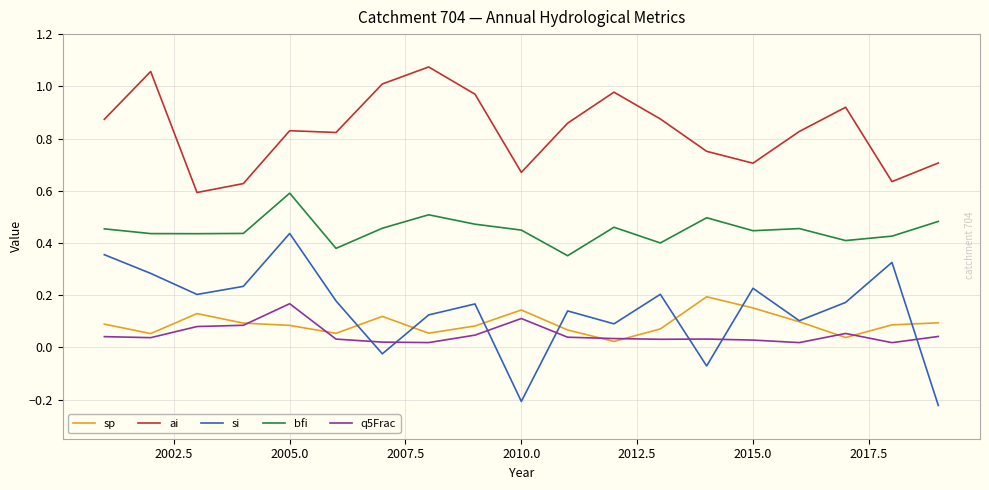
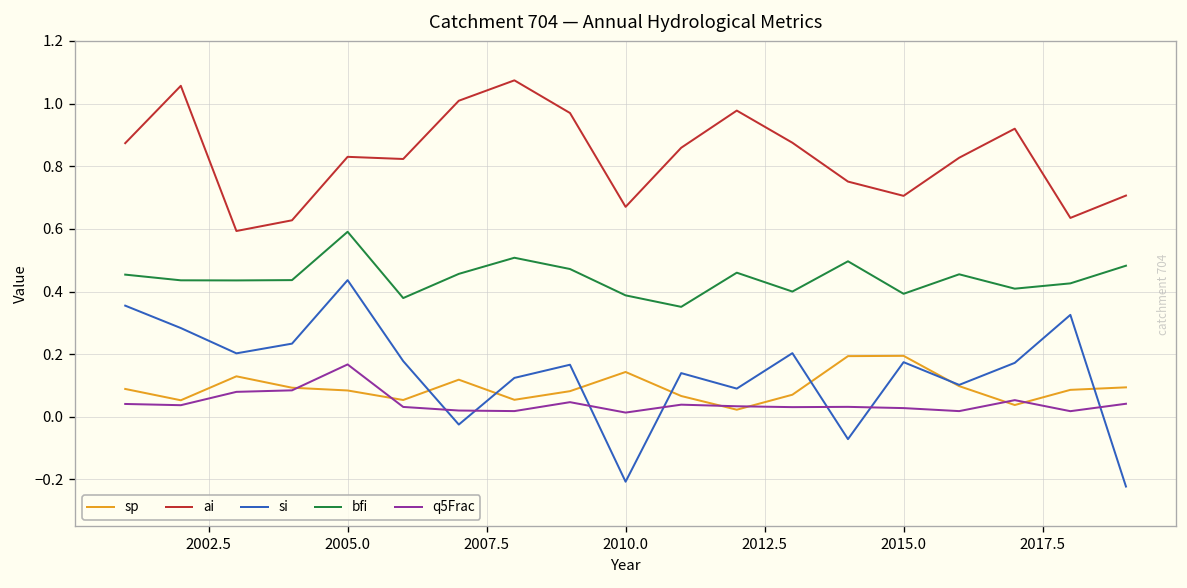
bfi, 2010.0: 0.45 -> 0.39
q5Frac, 2010.0: 0.11 -> 0.01
sp, 2015.0: 0.15 -> 0.19
si, 2015.0: 0.23 -> 0.17
bfi, 2015.0: 0.45 -> 0.39
